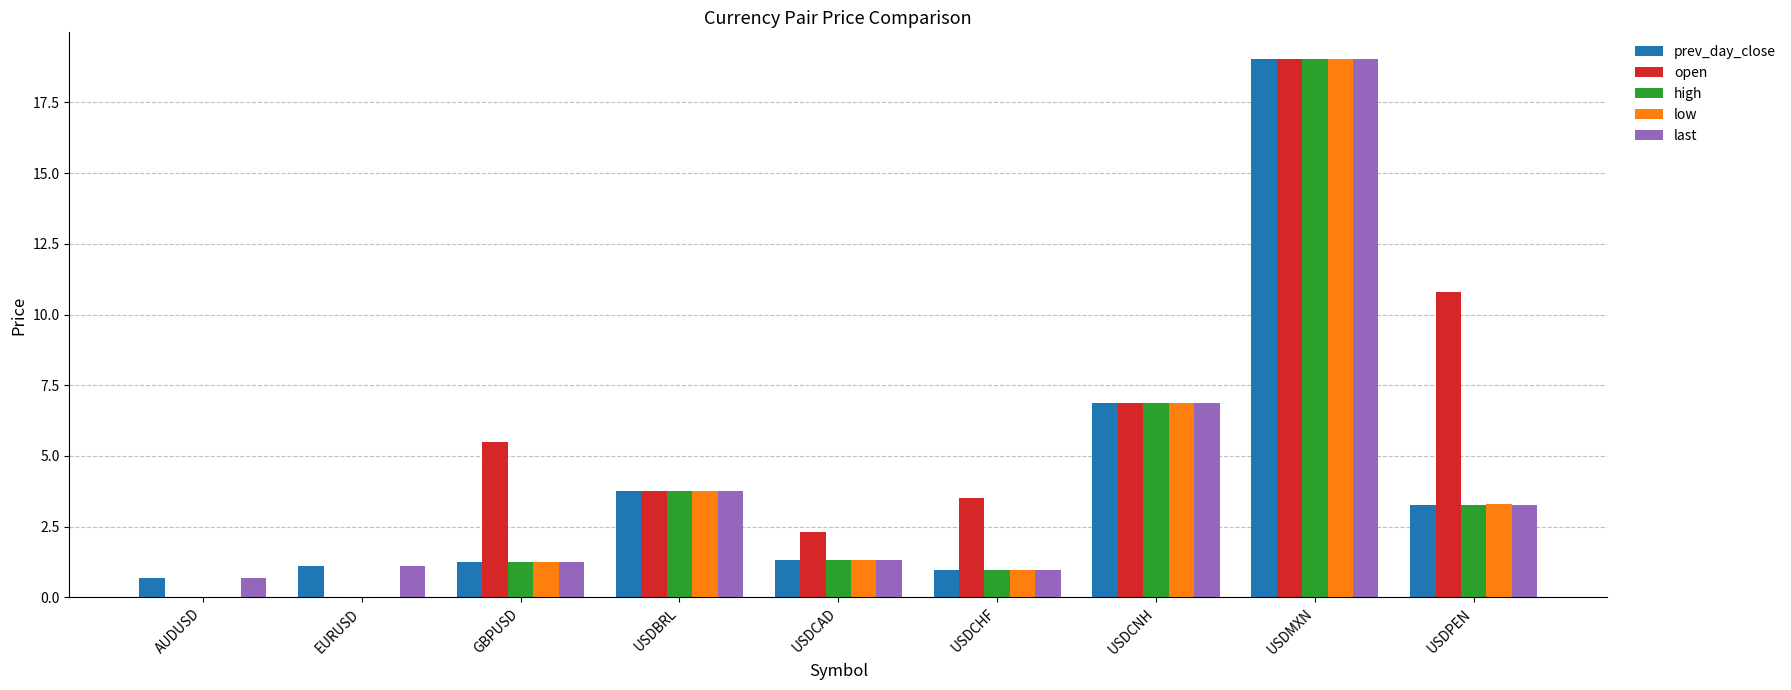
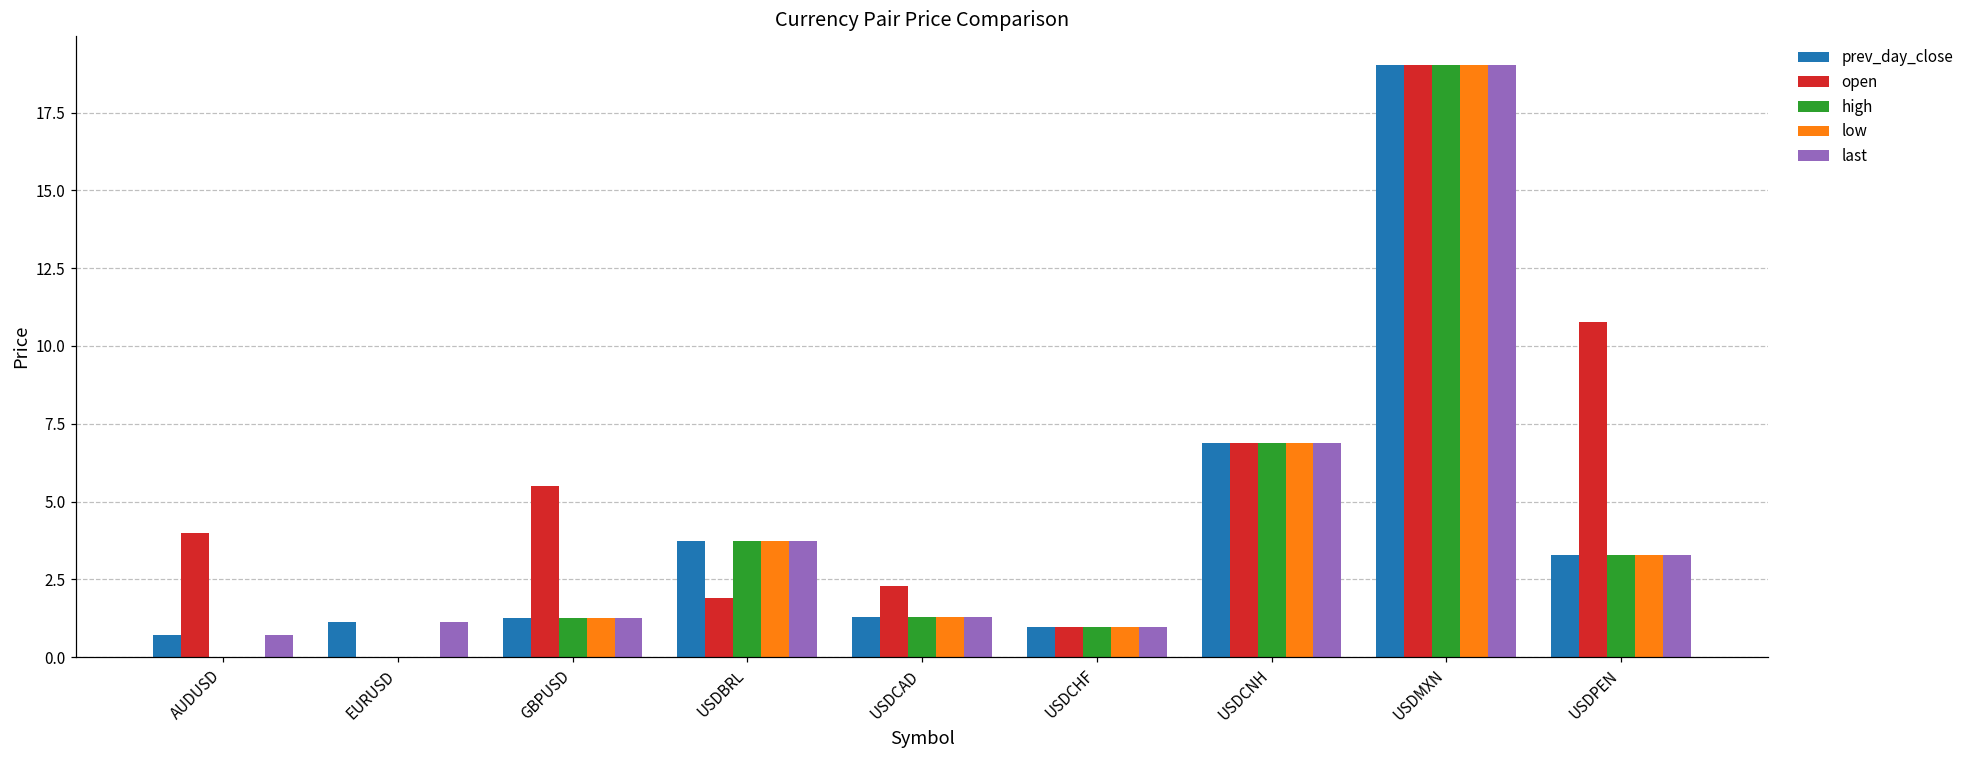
open, AUDUSD: 0 -> 4
open, USDBRL: 3.7 -> 1.9
open, USDCHF: 3.5 -> 1.0
